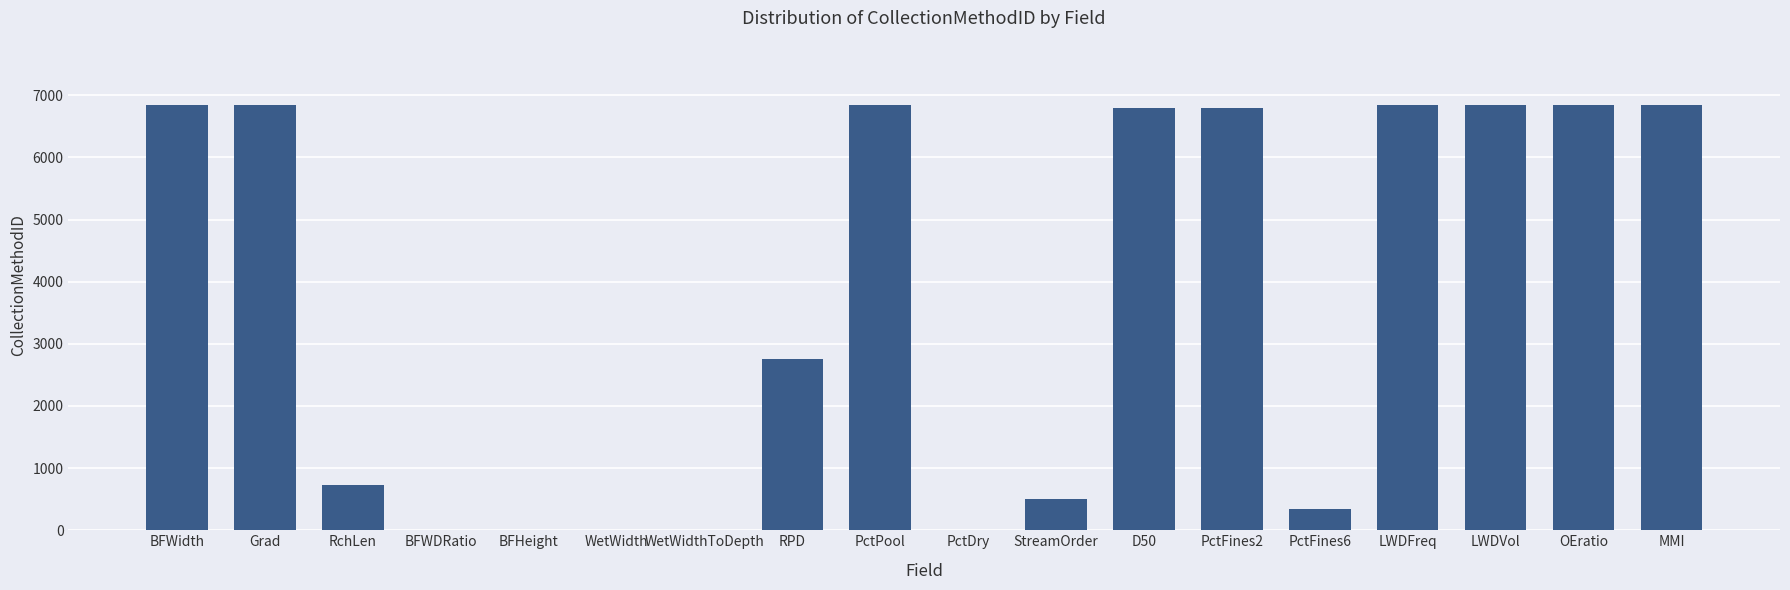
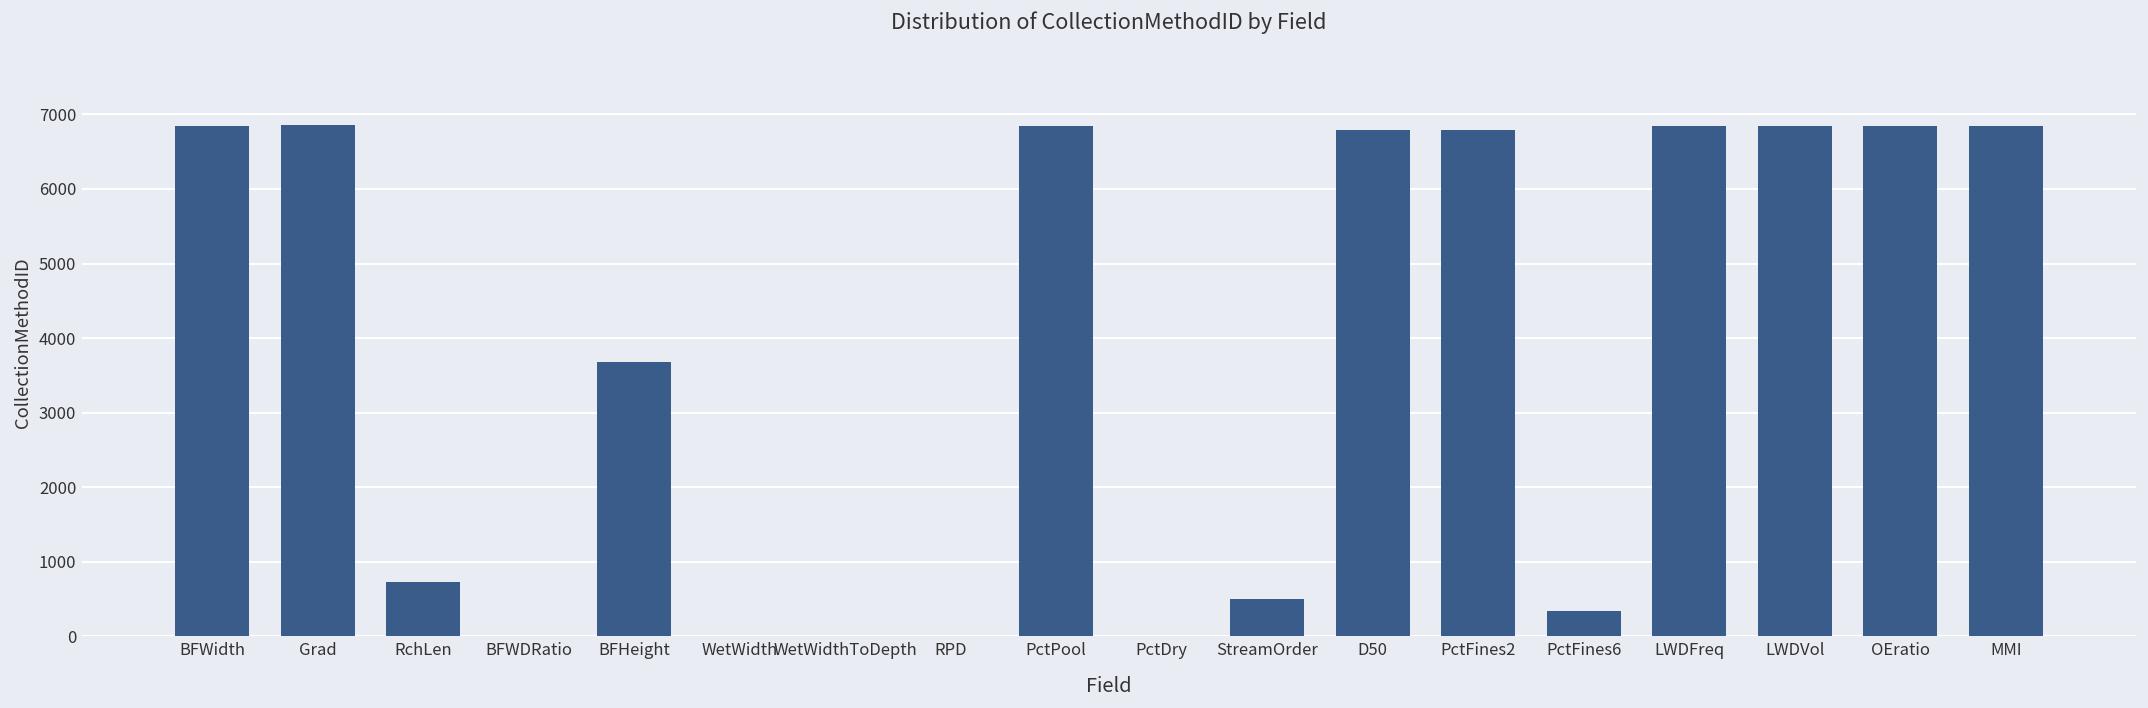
BFHeight: 0 -> 3700
RPD: 2800 -> 0
